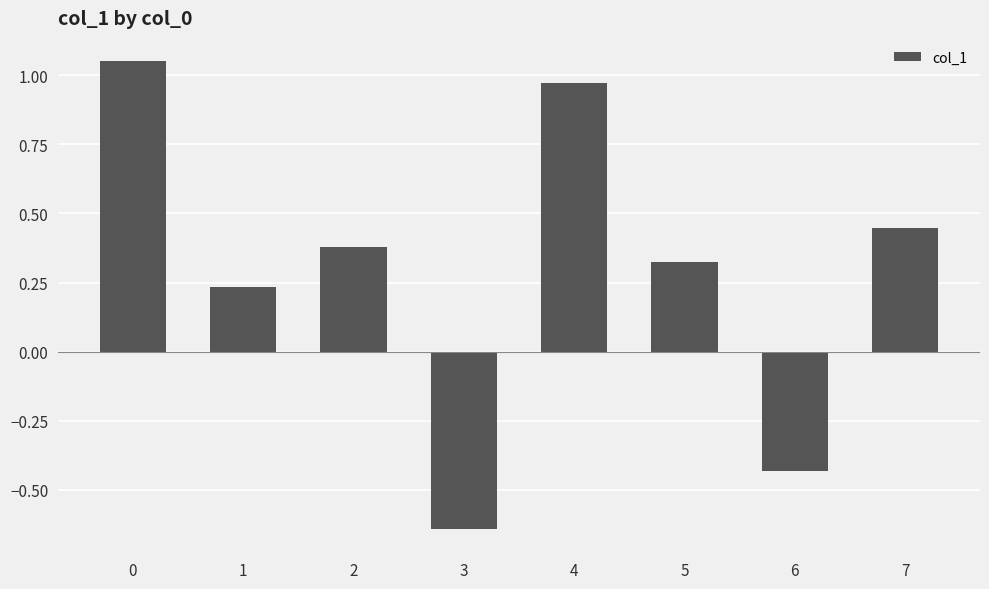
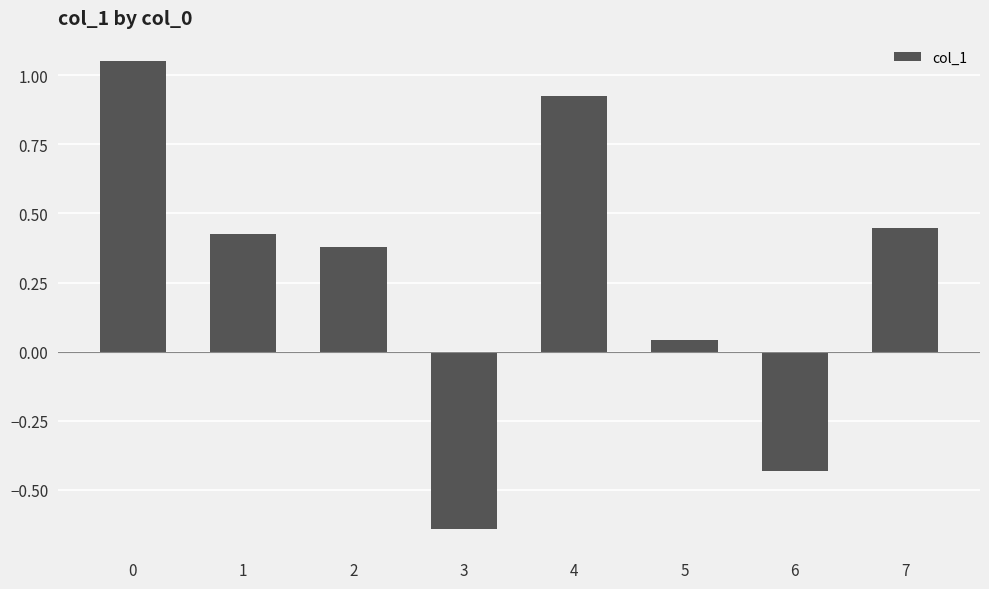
1: 0.23 -> 0.42
4: 0.97 -> 0.92
5: 0.32 -> 0.04
